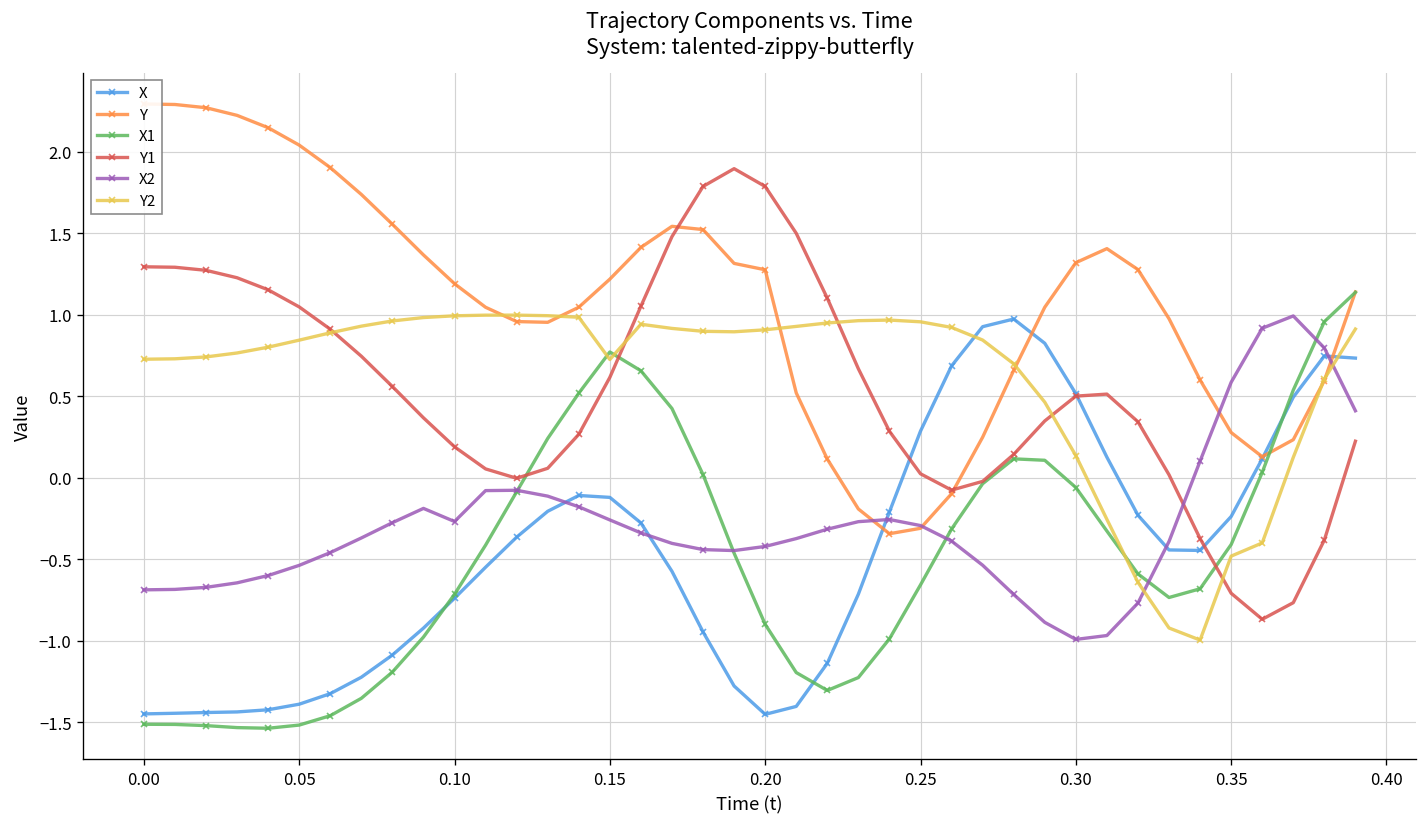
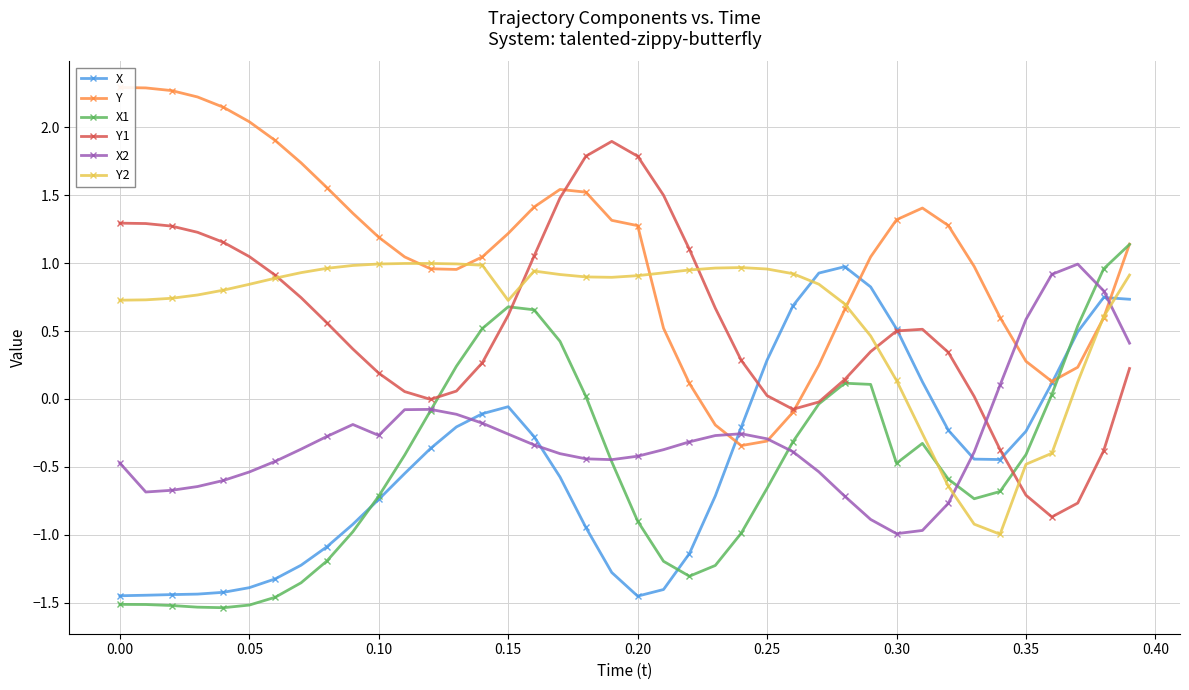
X2, 0.00: -0.69 -> -0.47
X, 0.15: -0.12 -> -0.06
X1, 0.15: 0.77 -> 0.68
X1, 0.30: -0.06 -> -0.47
